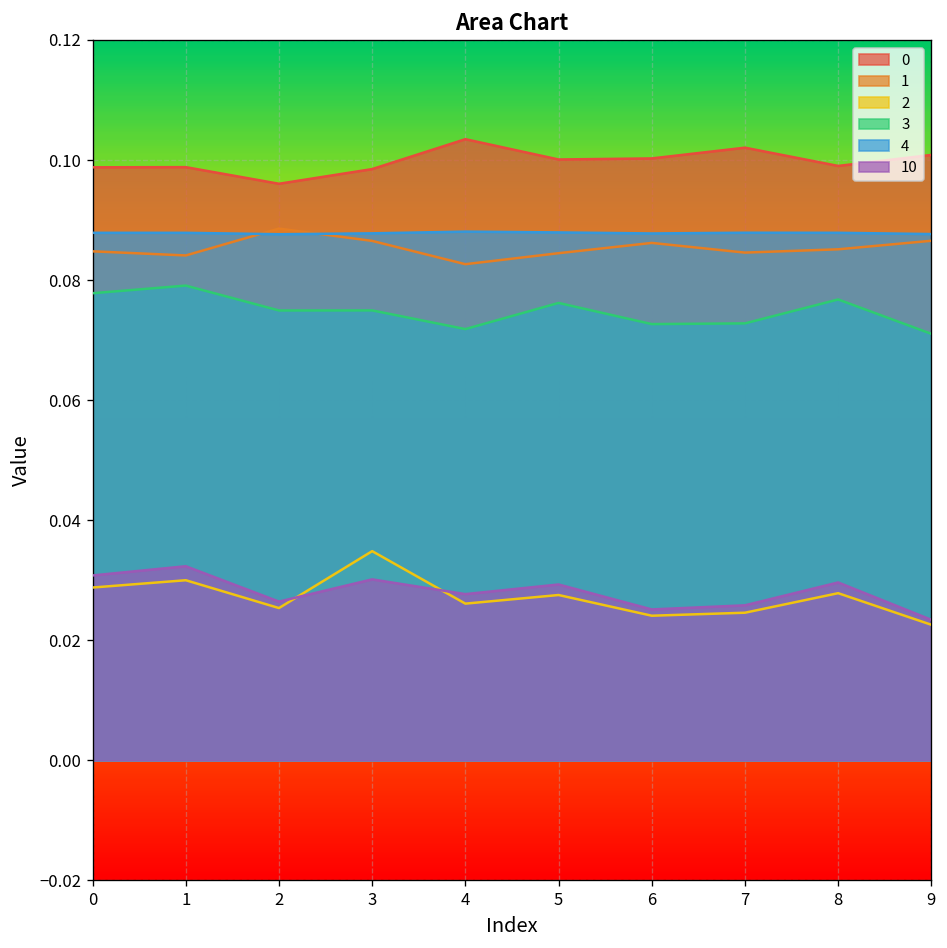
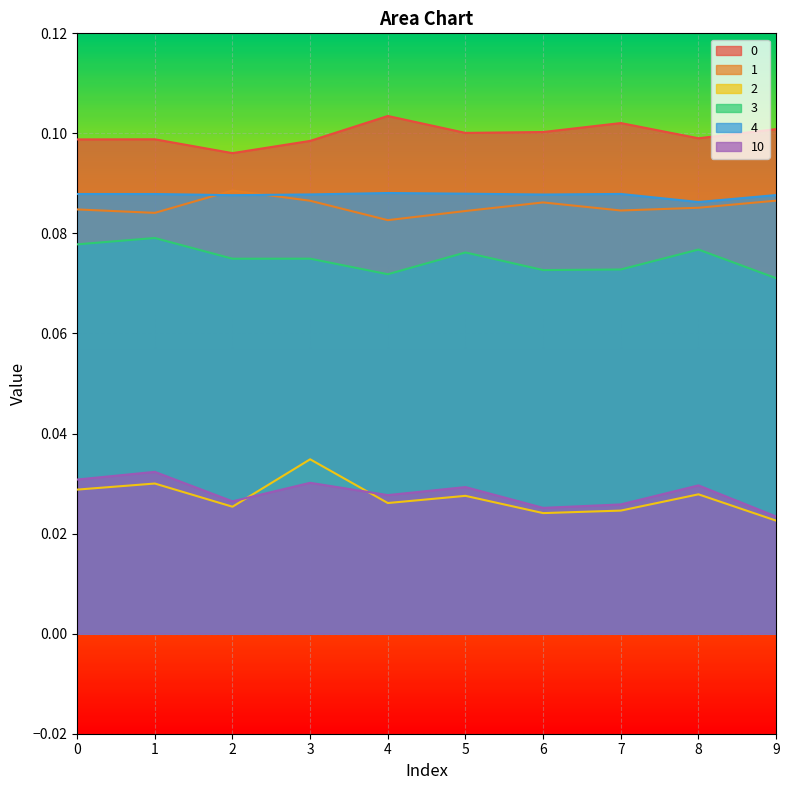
4, 8: 0.088 -> 0.086
